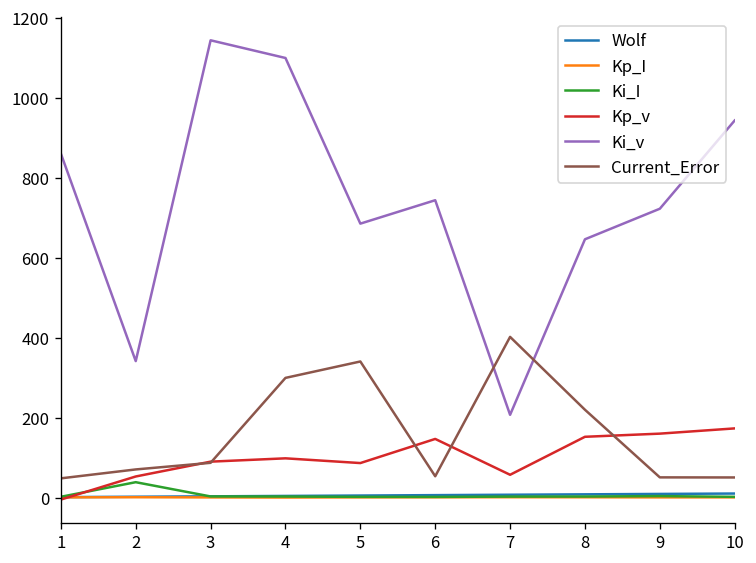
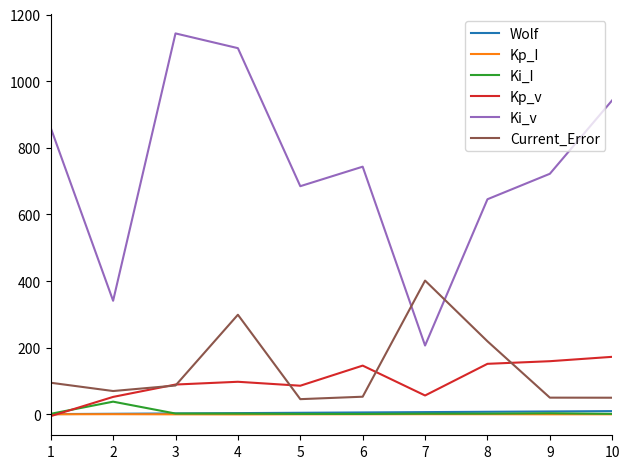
Current_Error, 1: 50 -> 100
Current_Error, 5: 340 -> 50
